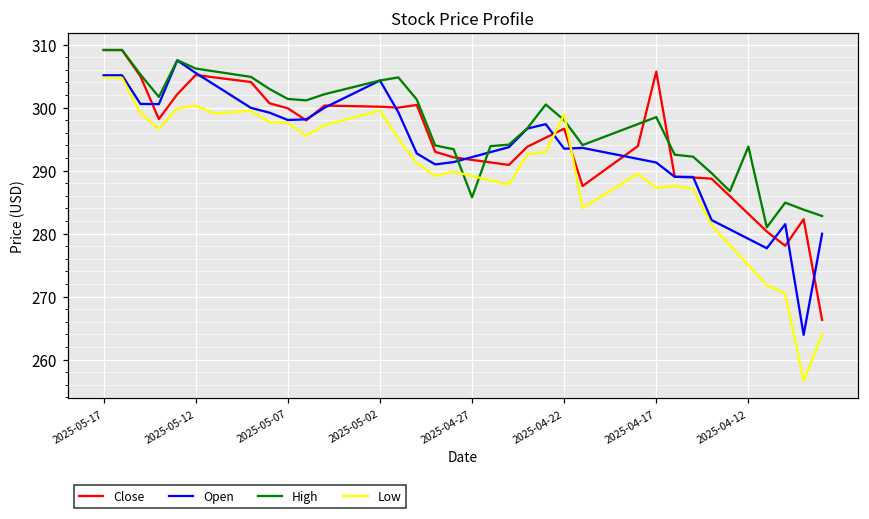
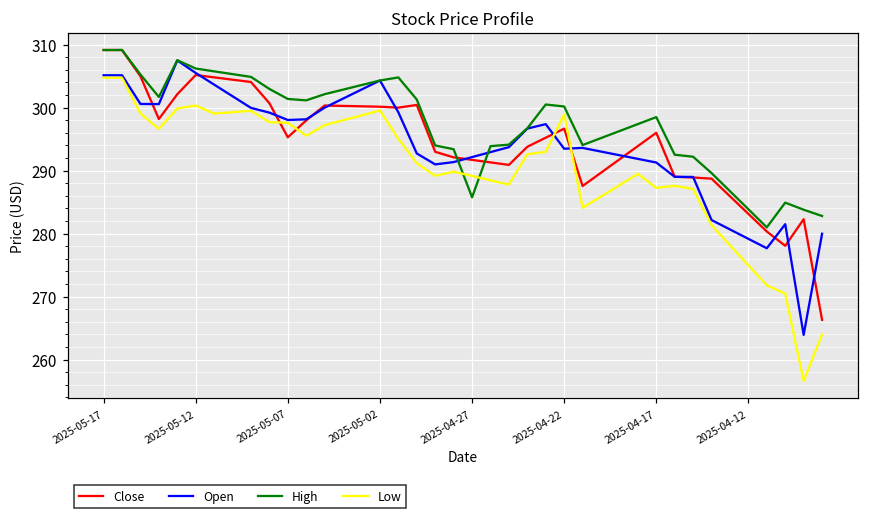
Close, 2025-05-07: 300 -> 295
High, 2025-04-22: 298 -> 300
Close, 2025-04-17: 306 -> 296
High, 2025-04-12: 294 -> 284
